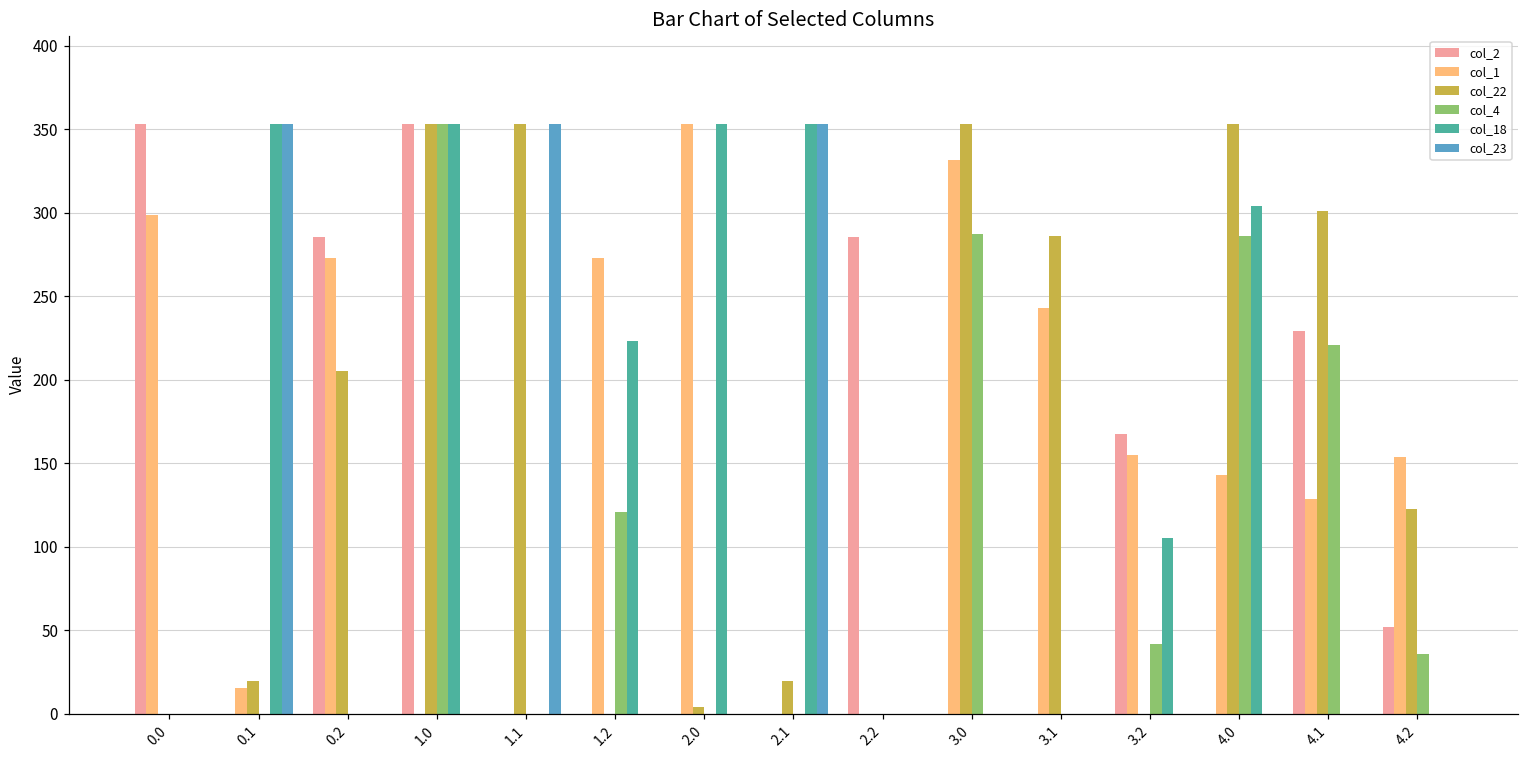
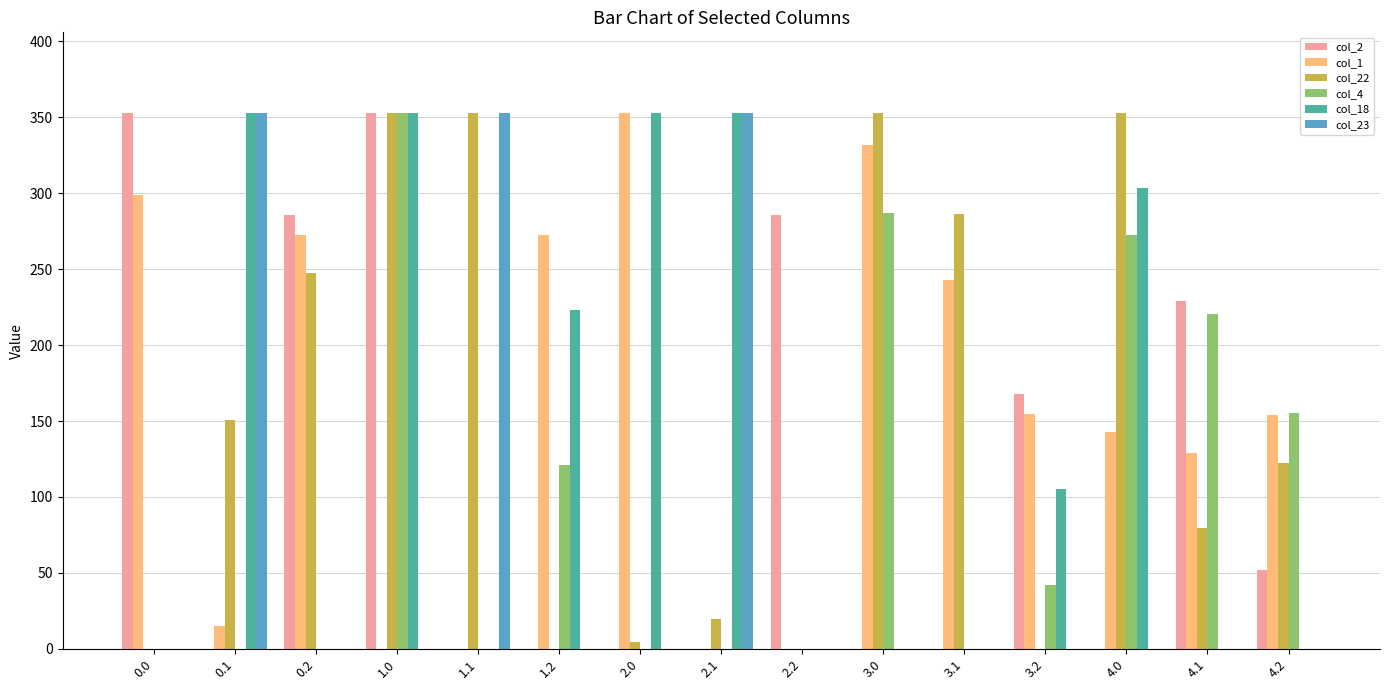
col_22, 0.1: 20 -> 151
col_22, 0.2: 205 -> 247
col_4, 4.0: 286 -> 272
col_22, 4.1: 301 -> 79
col_4, 4.2: 36 -> 155
